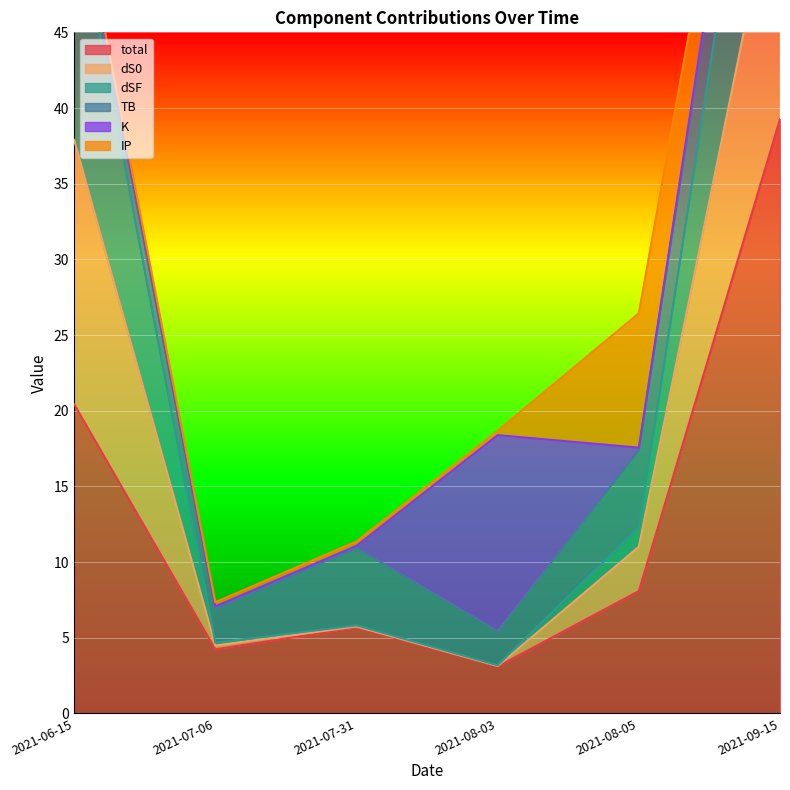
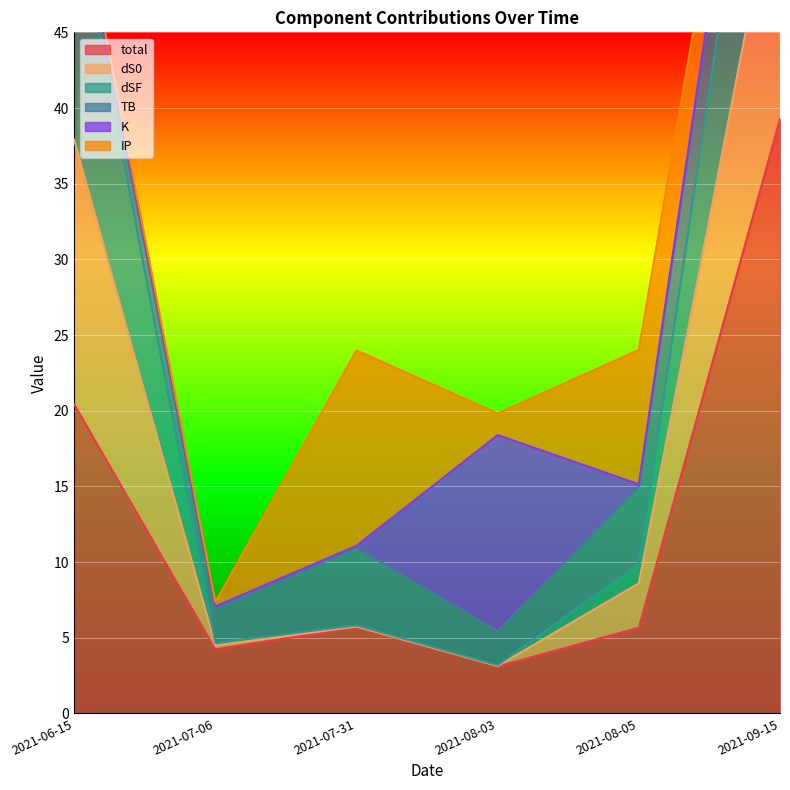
IP, 2021-07-31: 0.3 -> 12.9
IP, 2021-08-03: 0.3 -> 1.4
total, 2021-08-05: 8.1 -> 5.7
